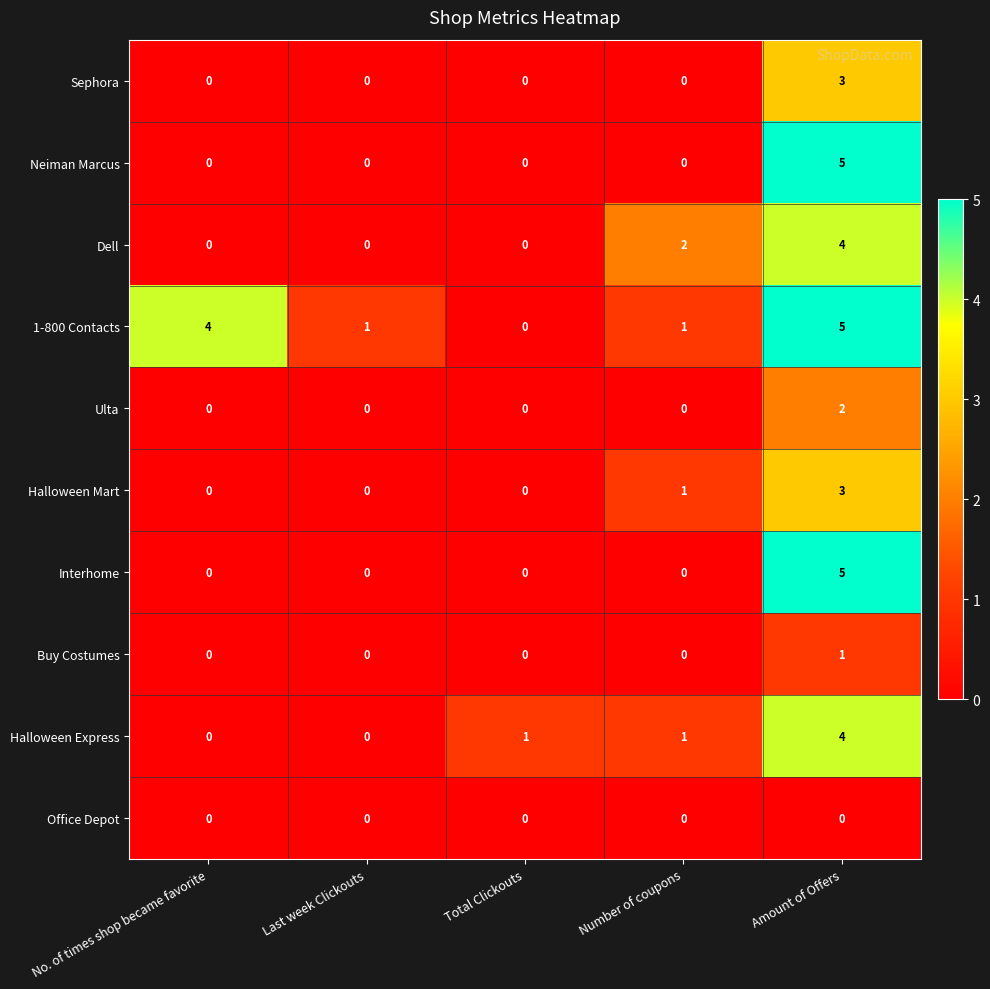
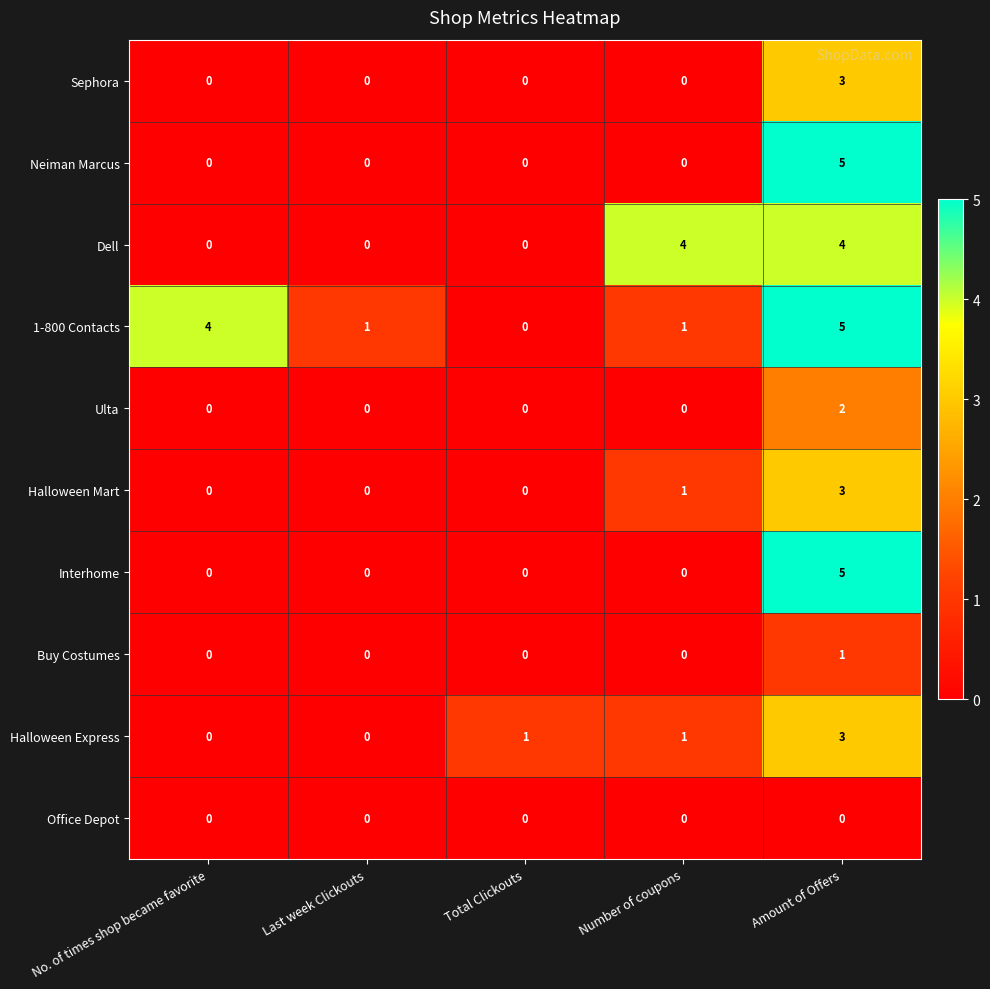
Dell, Number of coupons: 2 -> 4
Halloween Express, Amount of Offers: 4 -> 3
